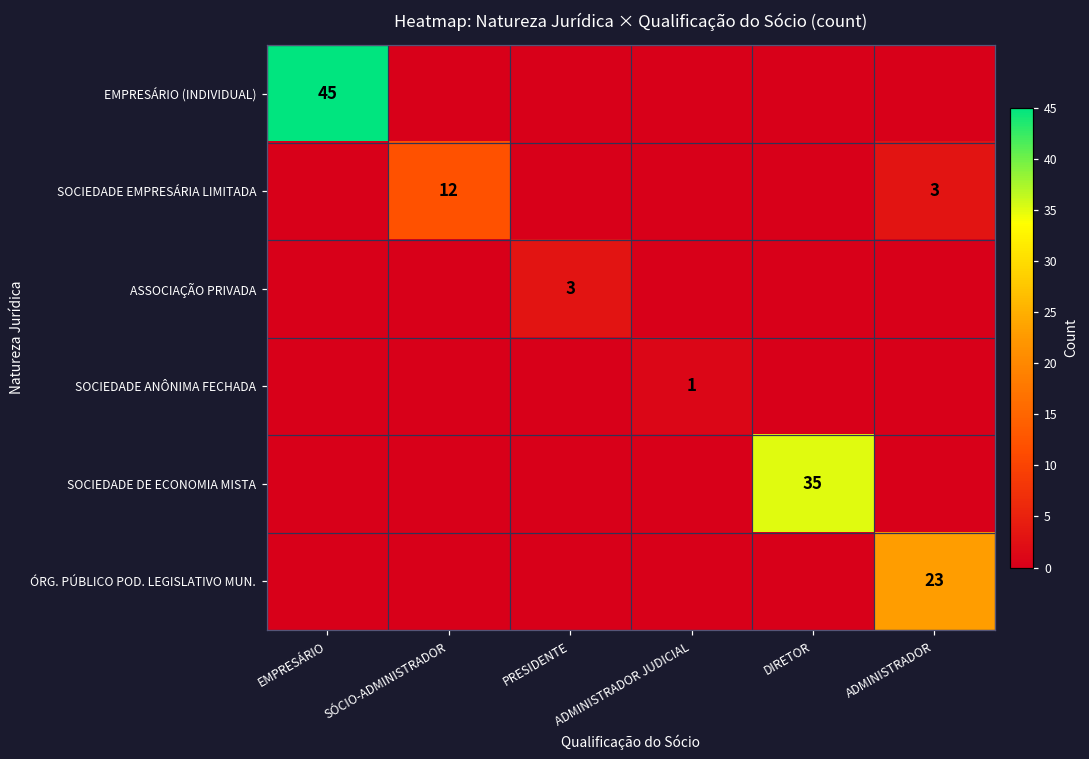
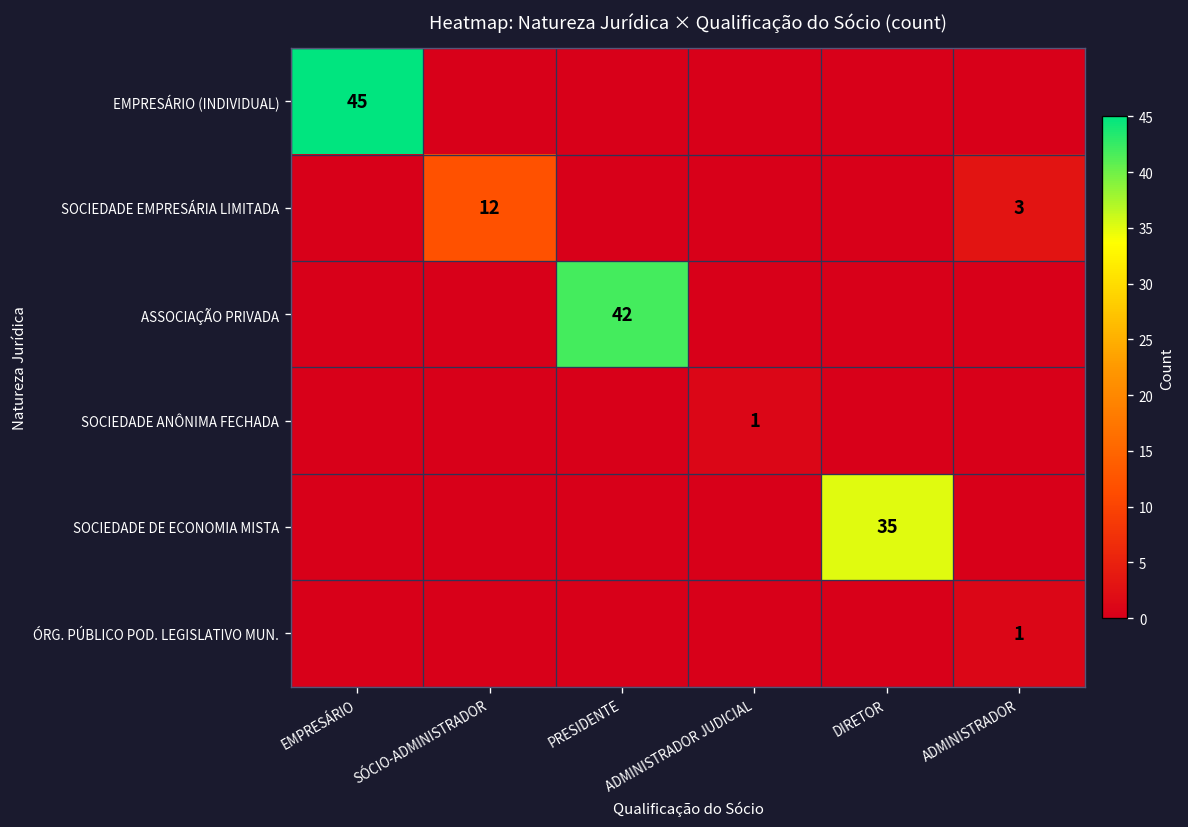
ASSOCIAÇÃO PRIVADA, PRESIDENTE: 3 -> 42
ÓRG. PÚBLICO POD. LEGISLATIVO MUN., ADMINISTRADOR: 23 -> 1
